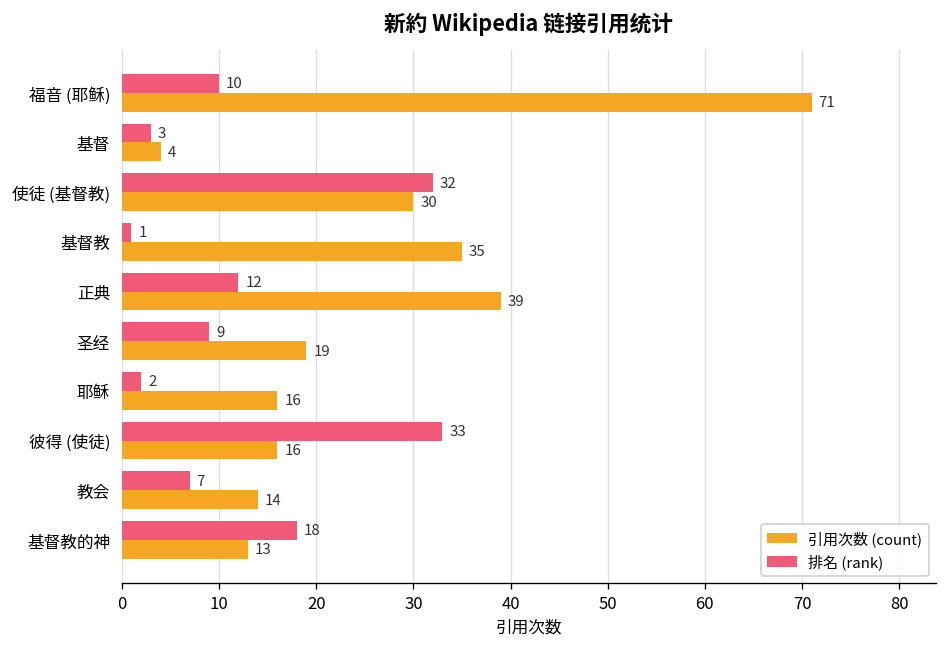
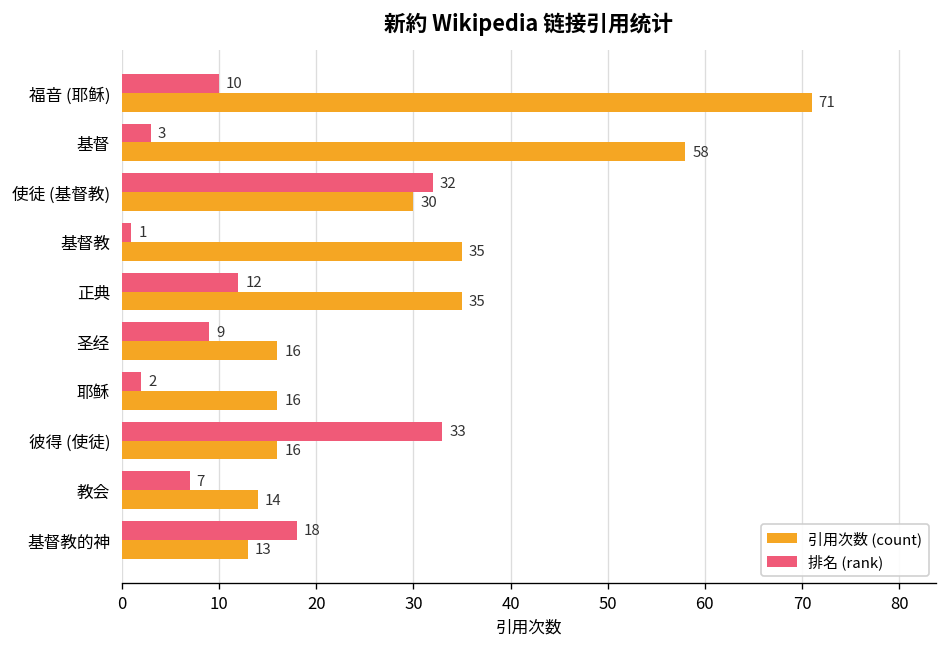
引用次数 (count), 基督: 4 -> 58
引用次数 (count), 正典: 39 -> 35
引用次数 (count), 圣经: 19 -> 16
